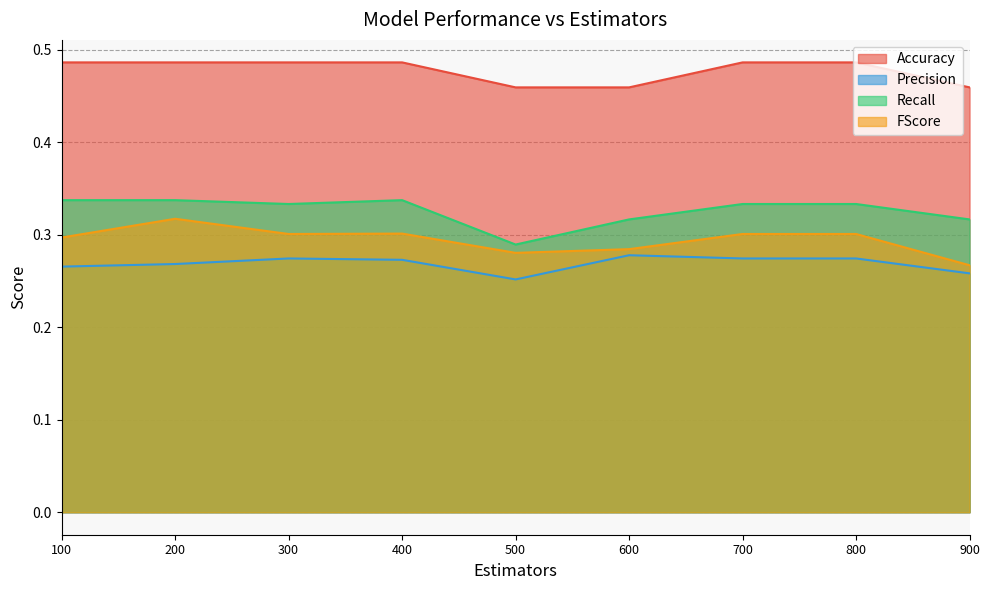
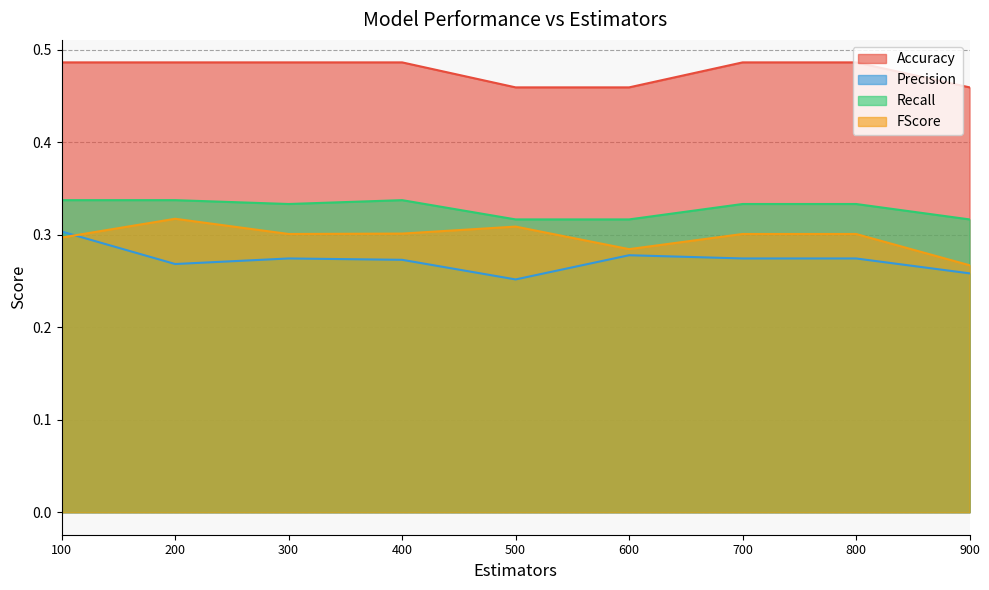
Precision, 100: 0.27 -> 0.30
Recall, 500: 0.29 -> 0.32
FScore, 500: 0.28 -> 0.31
